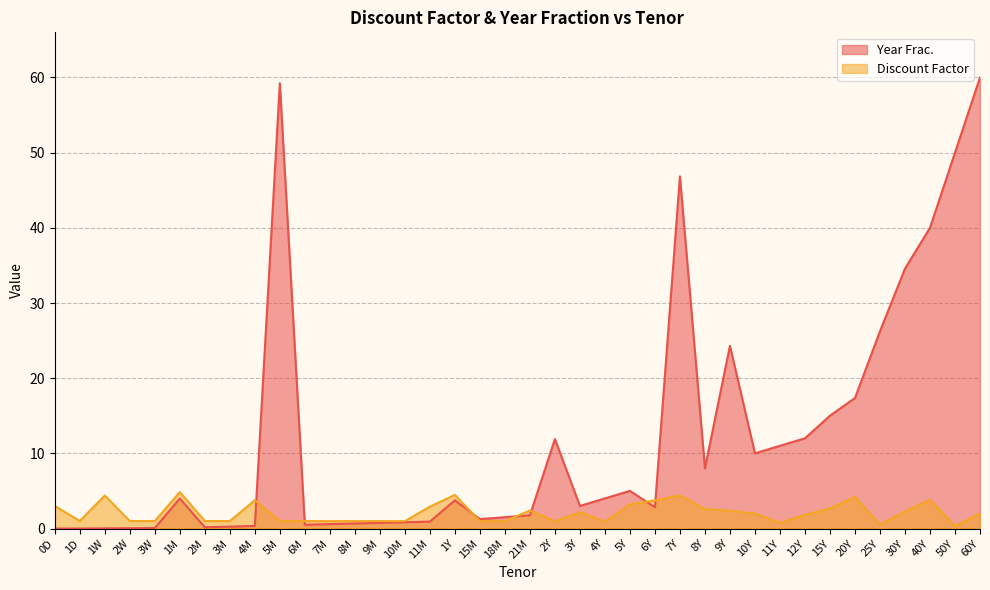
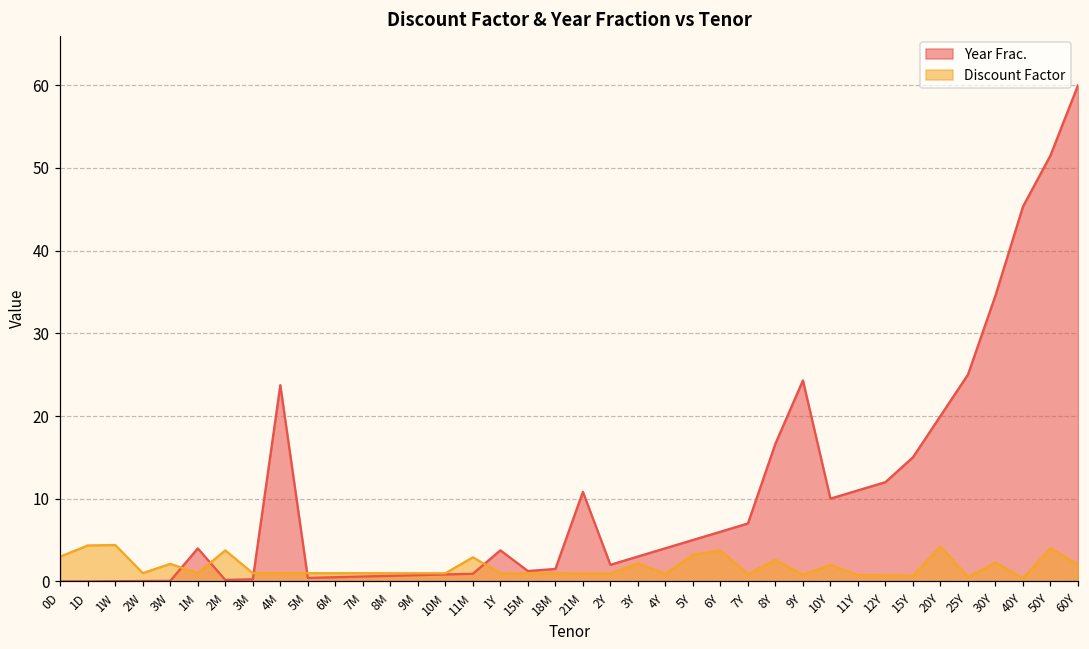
Discount Factor, 1D: 1 -> 4
Discount Factor, 3W: 1 -> 2
Discount Factor, 1M: 5 -> 1
Discount Factor, 2M: 1 -> 4
Year Frac., 4M: 0 -> 24
Discount Factor, 4M: 4 -> 1
Year Frac., 5M: 59 -> 0
Discount Factor, 1Y: 4 -> 1
Year Frac., 21M: 2 -> 11
Discount Factor, 21M: 2 -> 1
Year Frac., 2Y: 12 -> 2
Year Frac., 6Y: 3 -> 6
Year Frac., 7Y: 47 -> 7
Discount Factor, 7Y: 4 -> 1
Year Frac., 8Y: 8 -> 17
Discount Factor, 9Y: 2 -> 1
Discount Factor, 12Y: 2 -> 1
Discount Factor, 15Y: 3 -> 1
Year Frac., 20Y: 17 -> 20
Year Frac., 25Y: 26 -> 25
Year Frac., 40Y: 40 -> 45
Discount Factor, 40Y: 4 -> 0
Year Frac., 50Y: 50 -> 52
Discount Factor, 50Y: 0 -> 4
